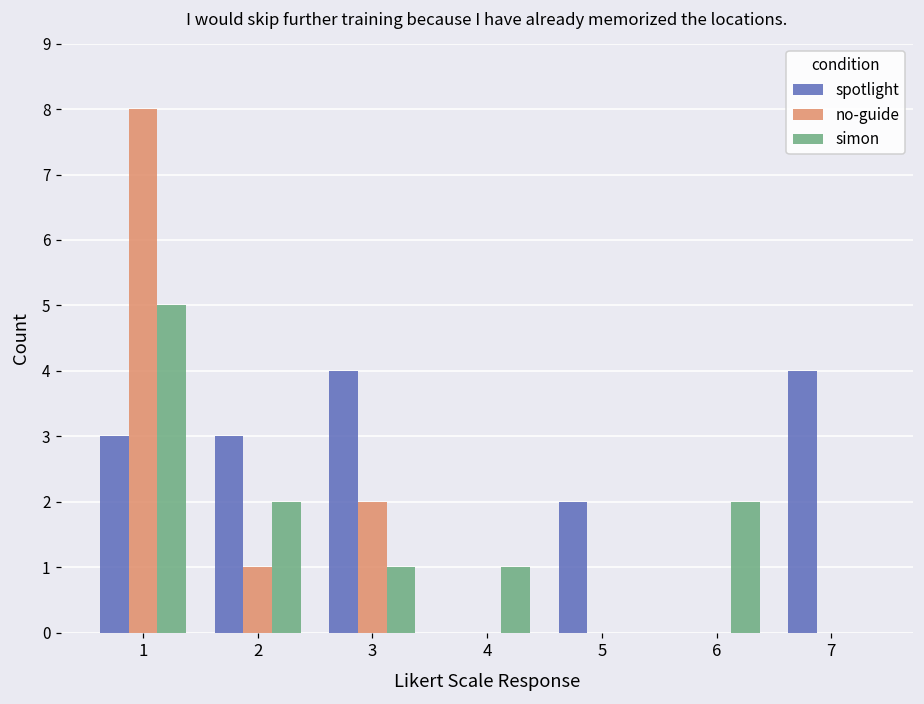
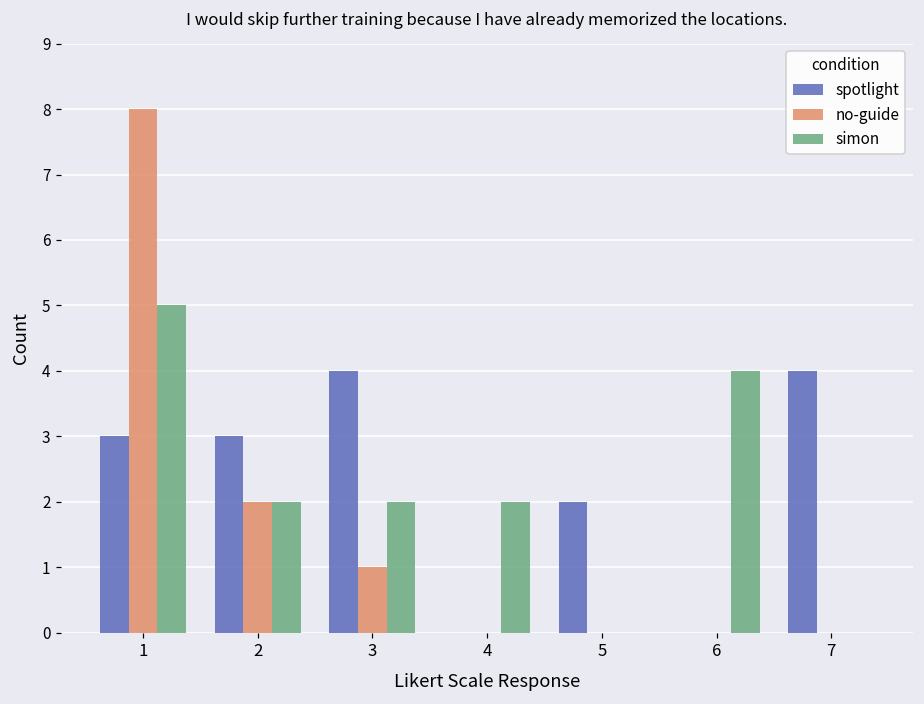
no-guide, 2: 1 -> 2
no-guide, 3: 2 -> 1
simon, 3: 1 -> 2
simon, 4: 1 -> 2
simon, 6: 2 -> 4
